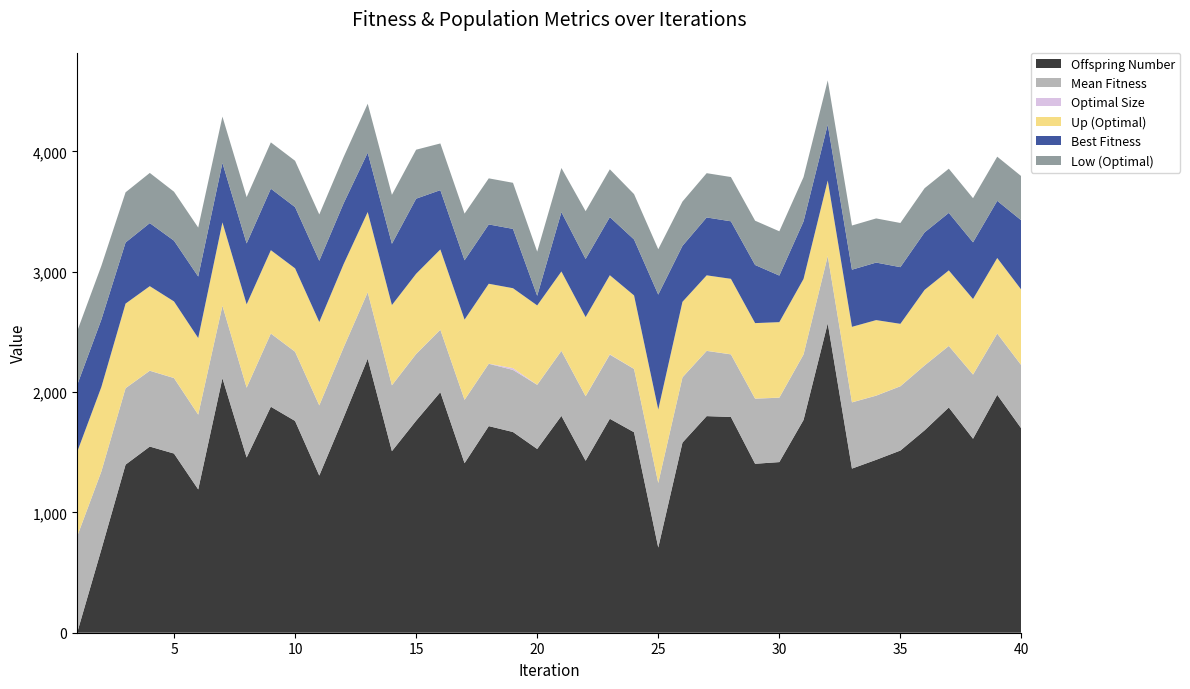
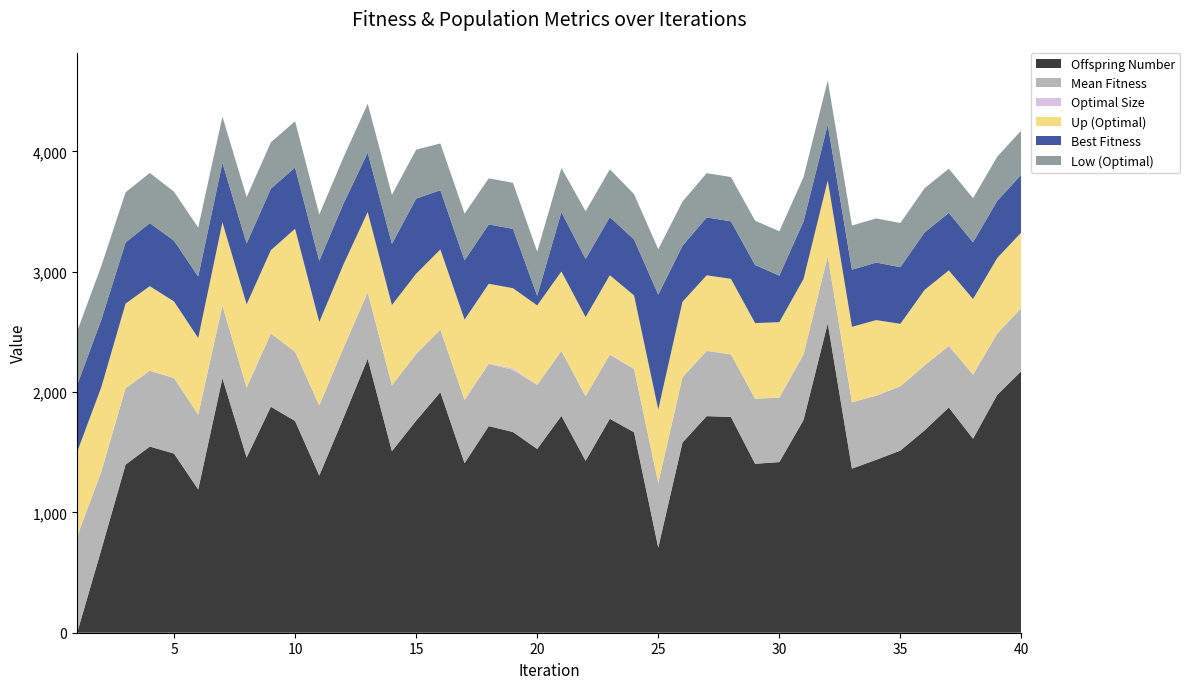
Up (Optimal), 10: 690 -> 1,020
Offspring Number, 40: 1,700 -> 2,180
Best Fitness, 40: 580 -> 480
